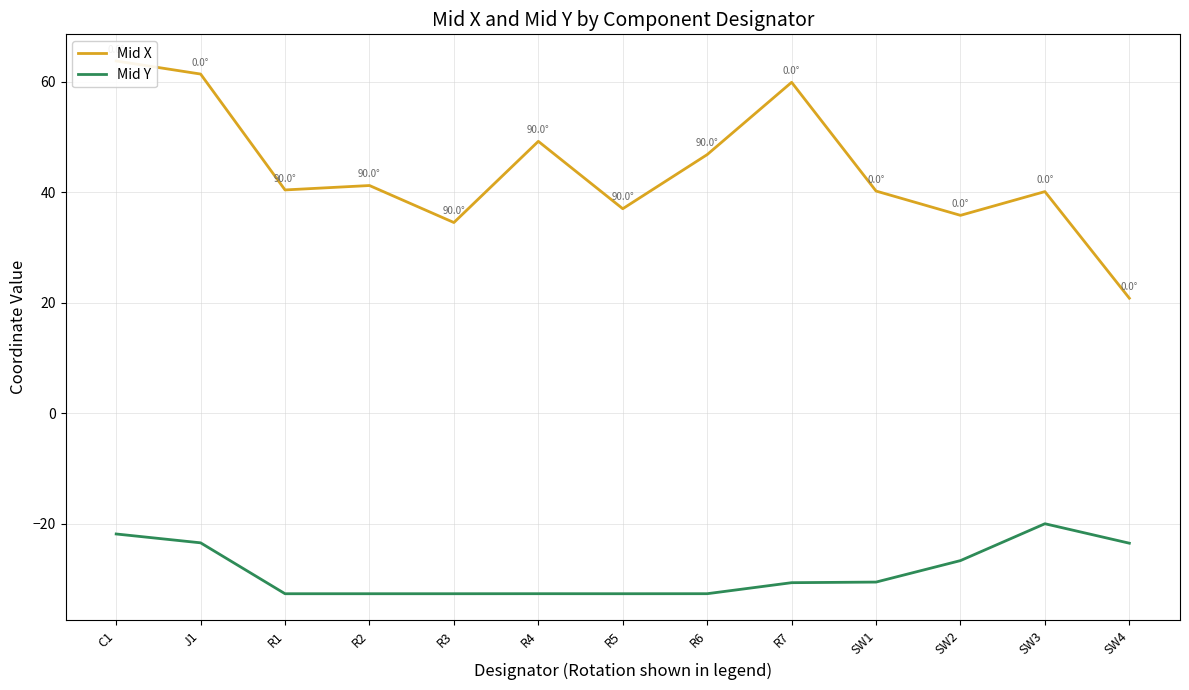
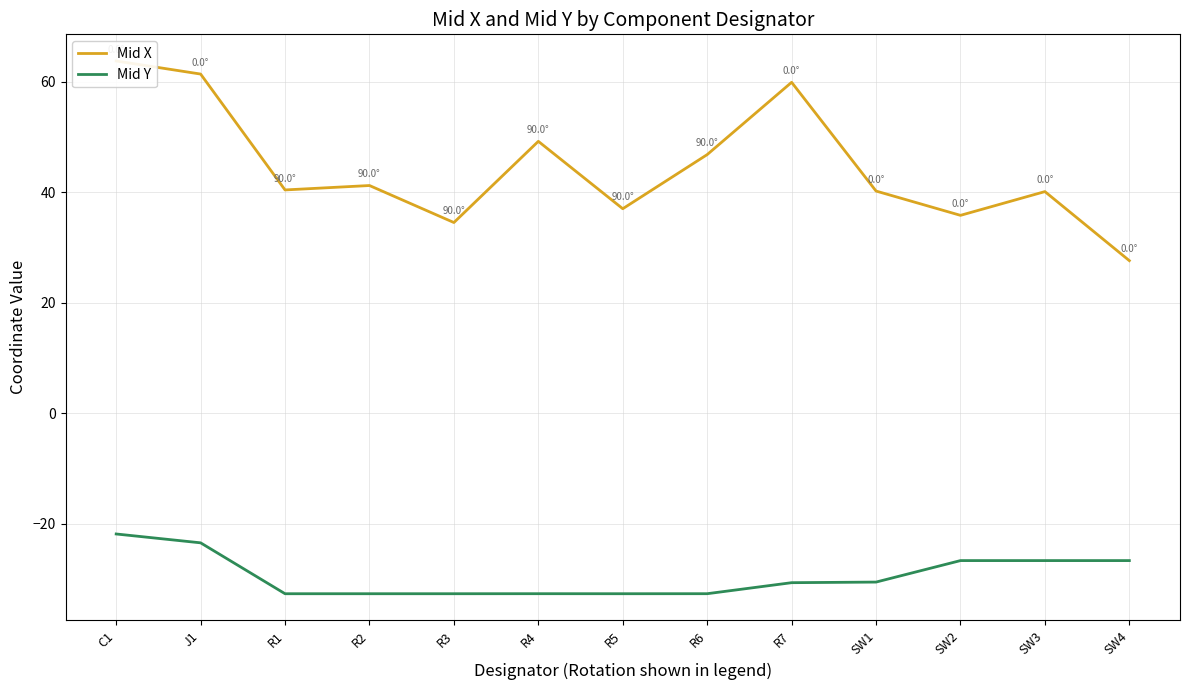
Mid Y, SW3: -20 -> -27
Mid X, SW4: 21 -> 28
Mid Y, SW4: -24 -> -27
